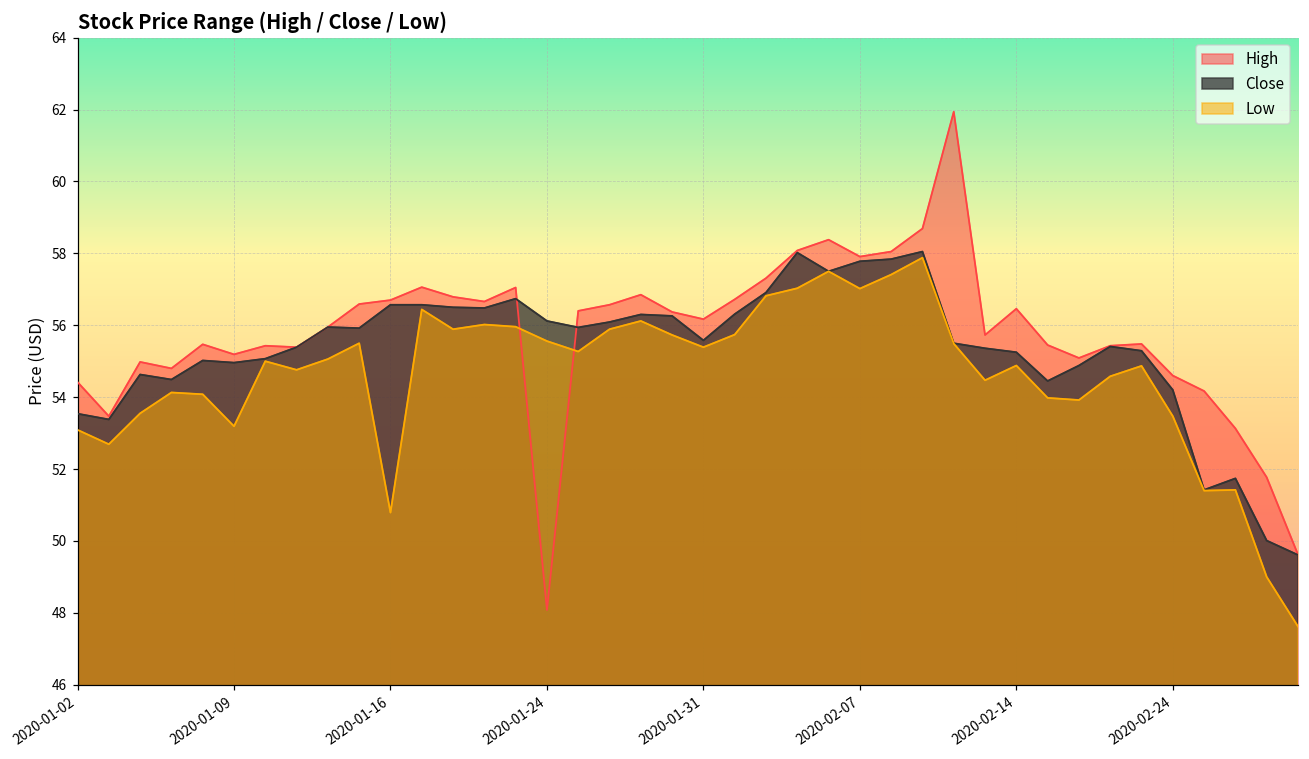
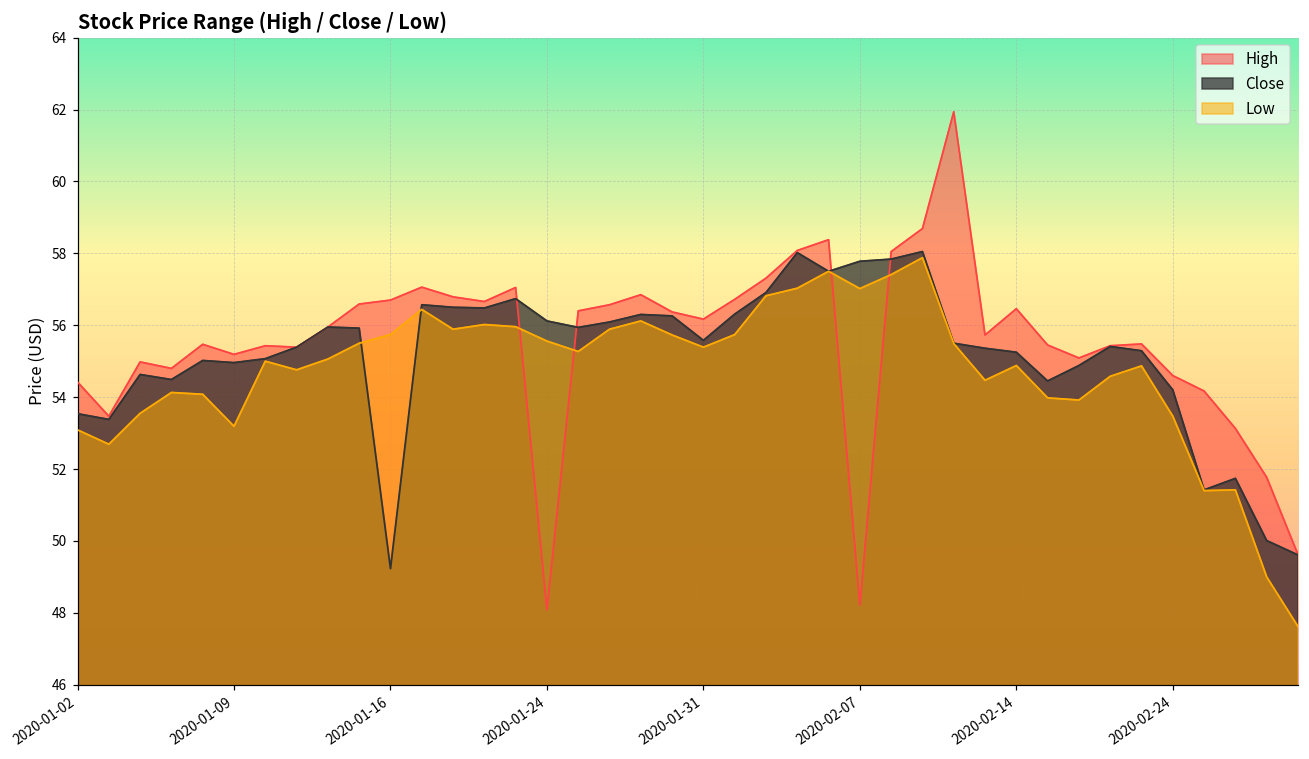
Close, 2020-01-16: 56.6 -> 49.2
Low, 2020-01-16: 50.8 -> 55.7
High, 2020-02-07: 57.9 -> 48.2
